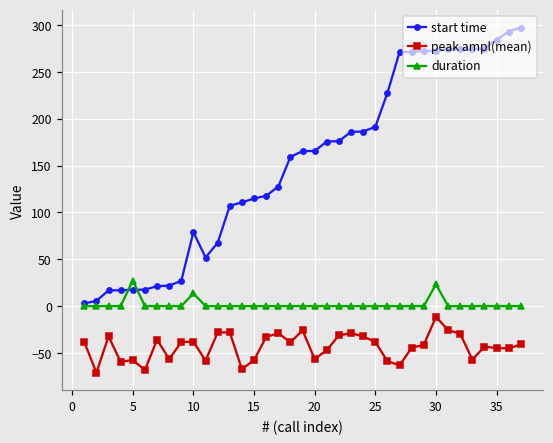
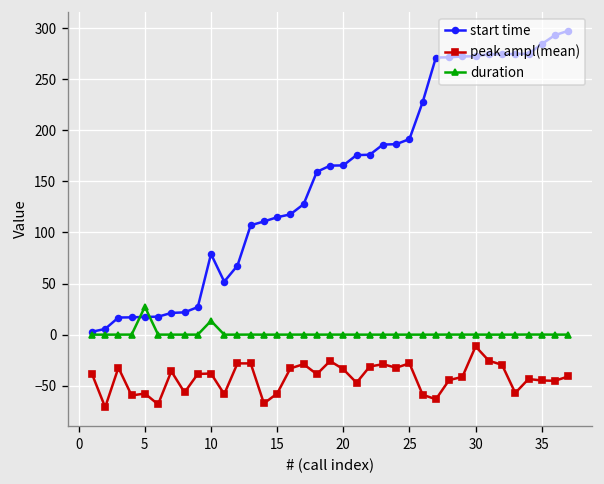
peak ampl(mean), 20: -60 -> -30
peak ampl(mean), 25: -40 -> -30
duration, 30: 20 -> 0
